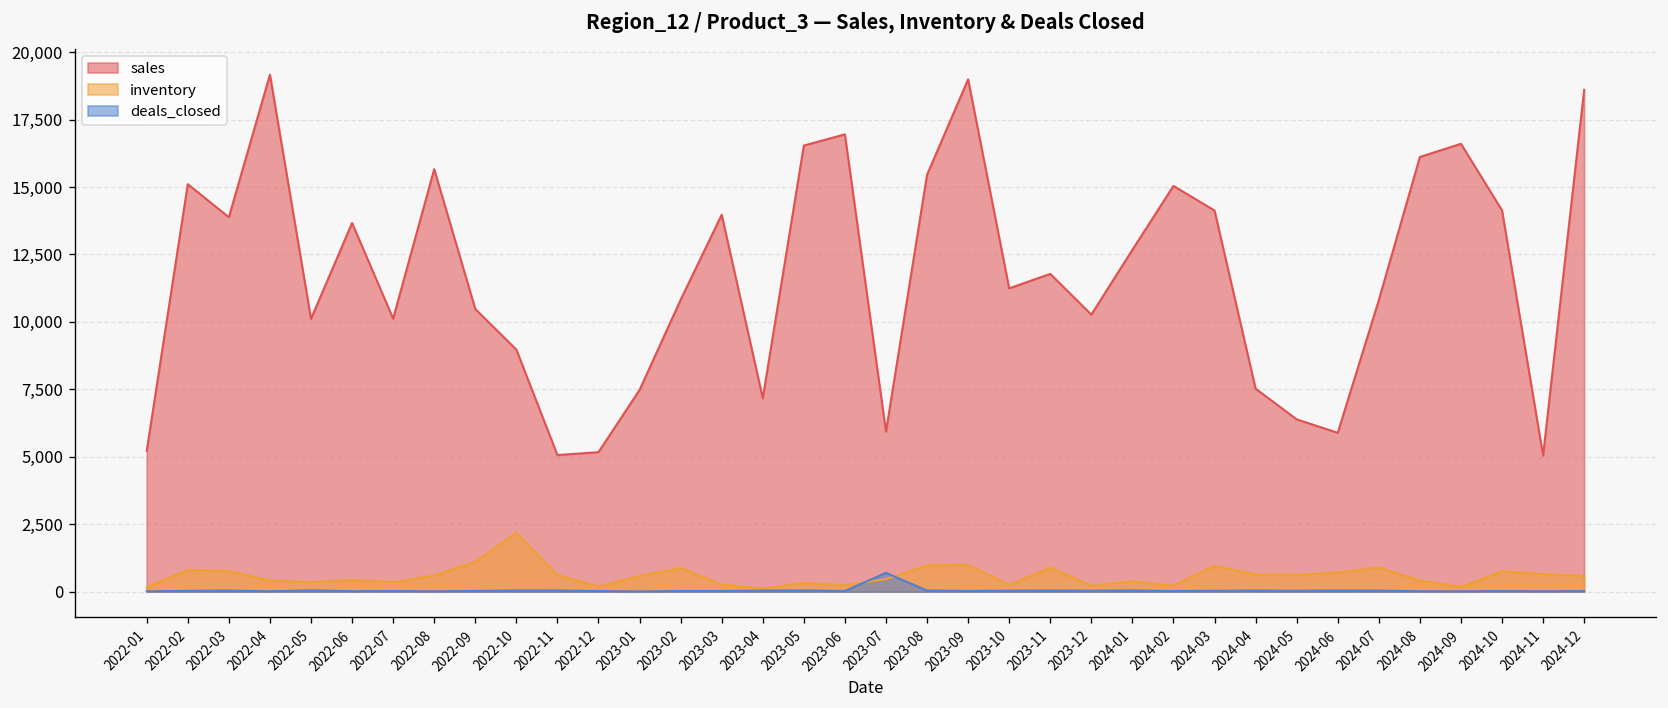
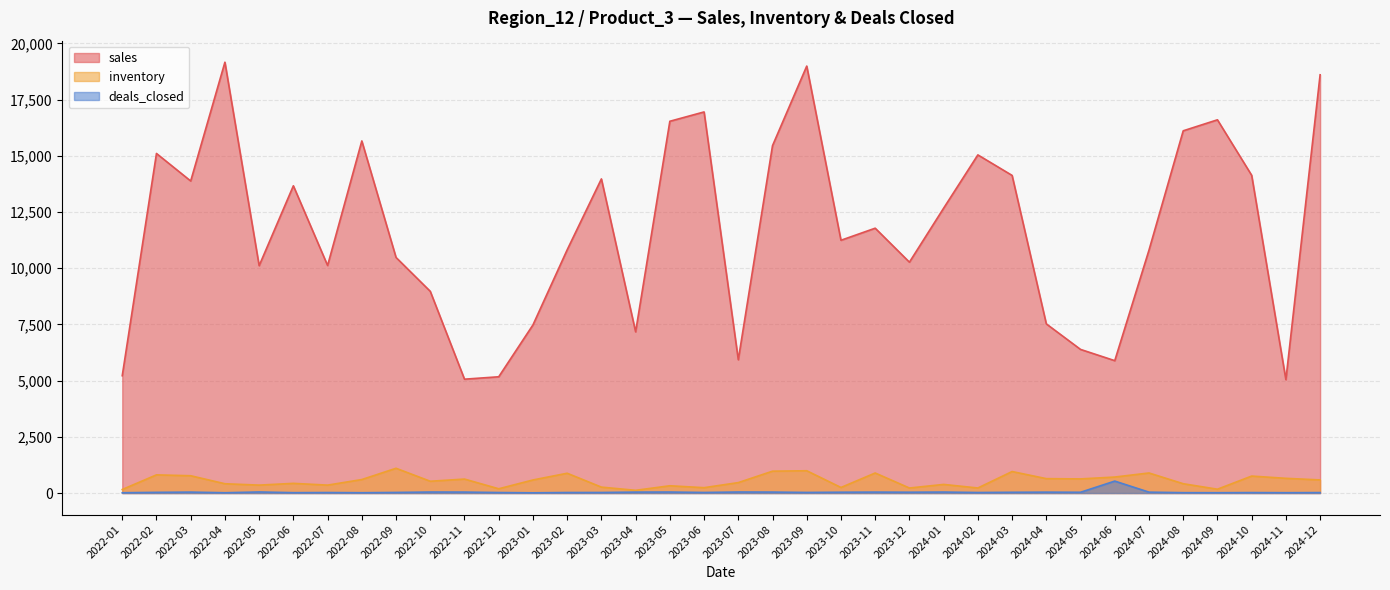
inventory, 2022-10: 2,200 -> 500
deals_closed, 2023-07: 700 -> 0
deals_closed, 2024-06: 0 -> 500
